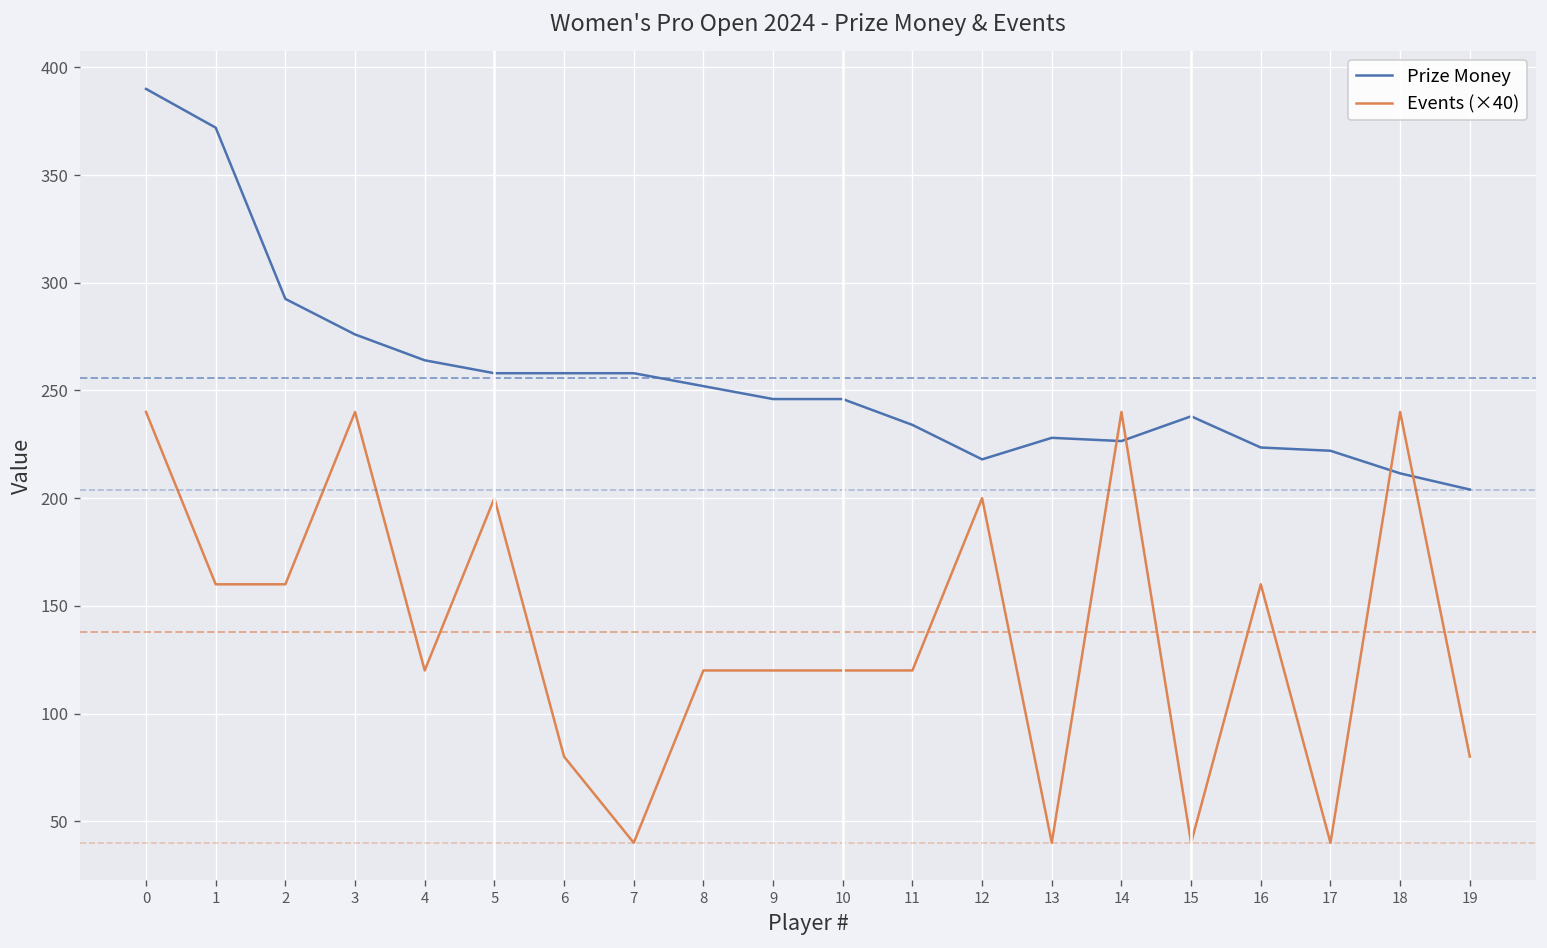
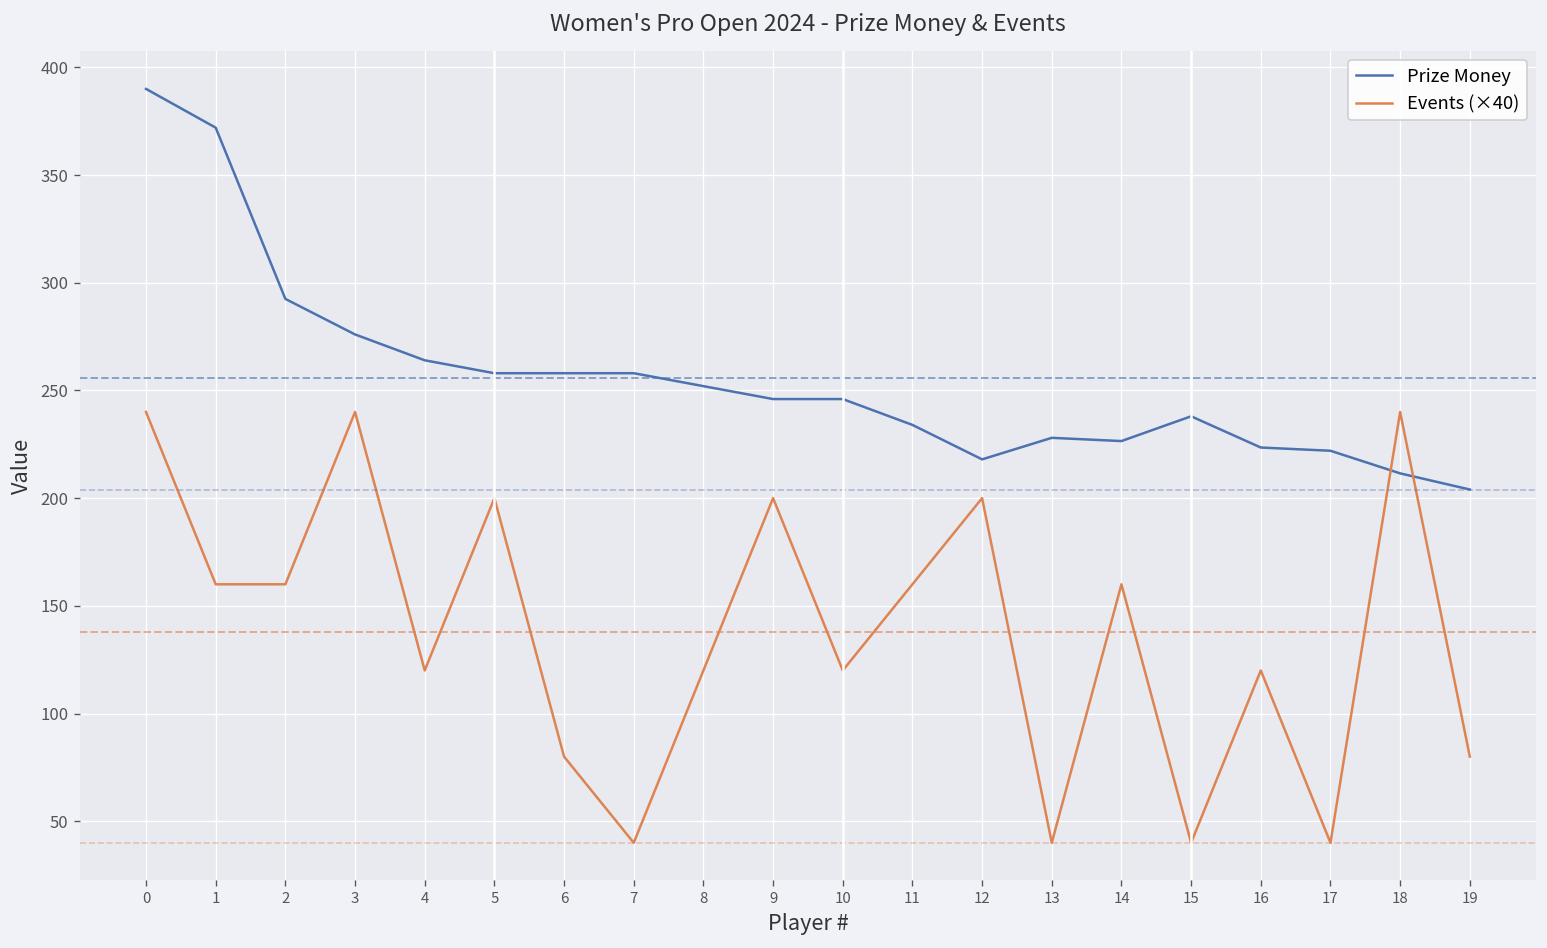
Events (×40), 9: 120 -> 200
Events (×40), 11: 120 -> 160
Events (×40), 14: 240 -> 160
Events (×40), 16: 160 -> 120
